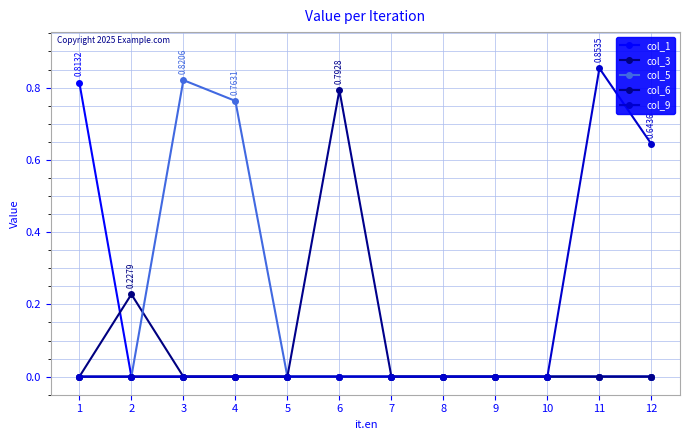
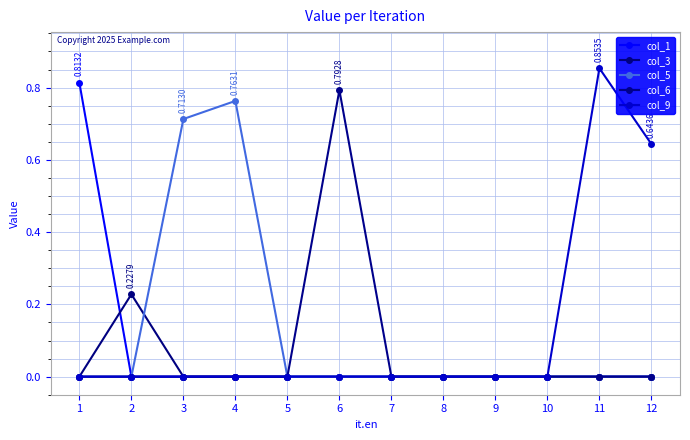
col_5, 3: 0.8206 -> 0.7130
